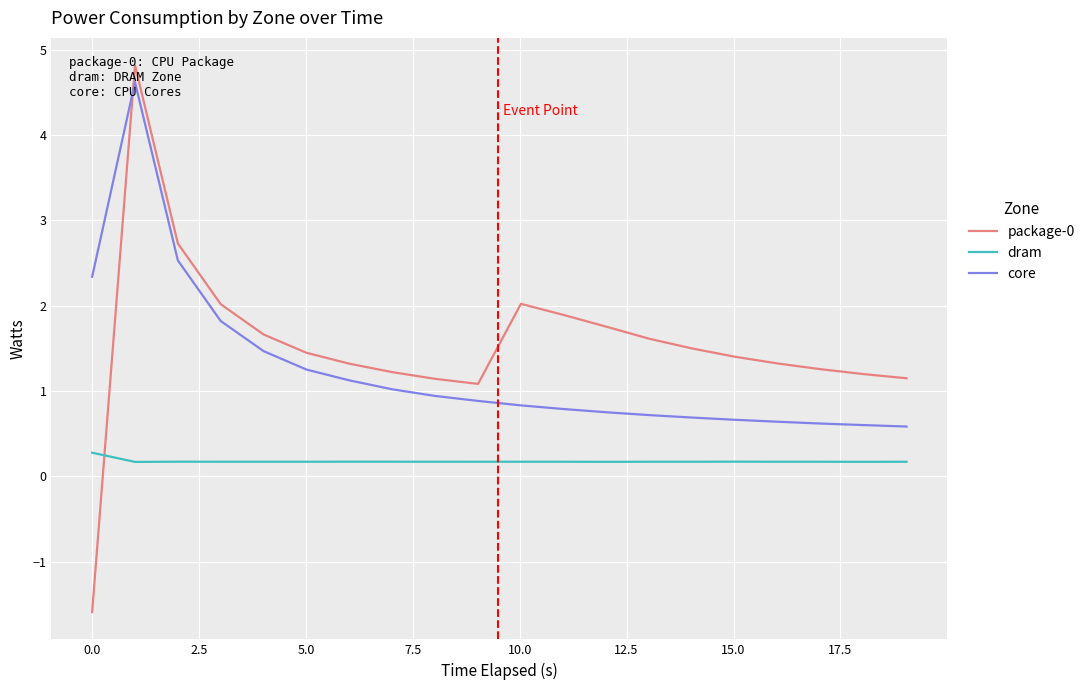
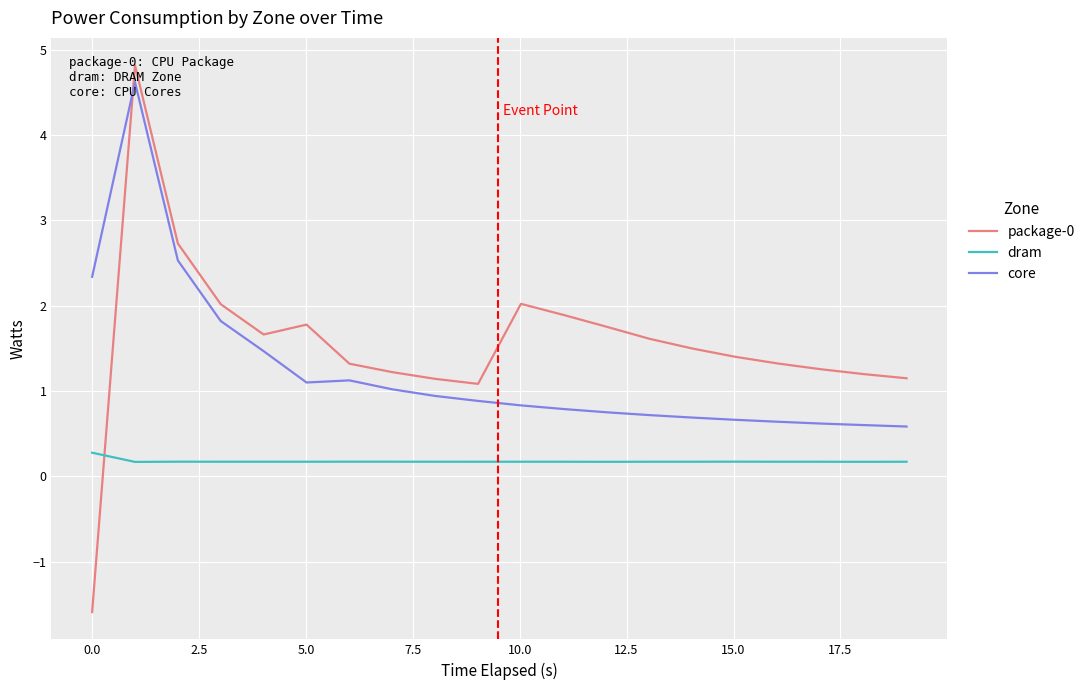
package-0, 5.0: 1.4 -> 1.8
core, 5.0: 1.3 -> 1.1
